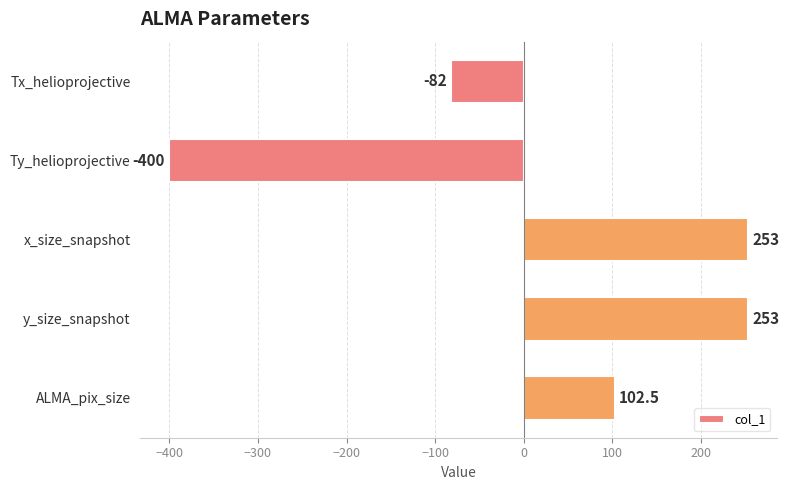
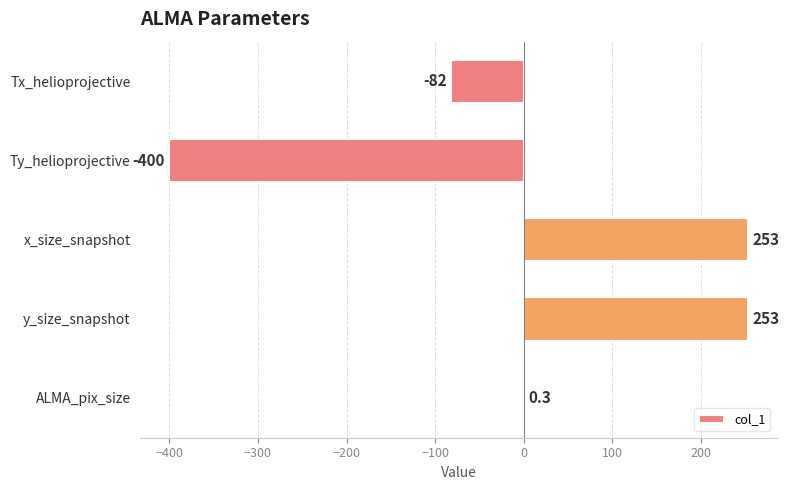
ALMA_pix_size: 102.5 -> 0.3
